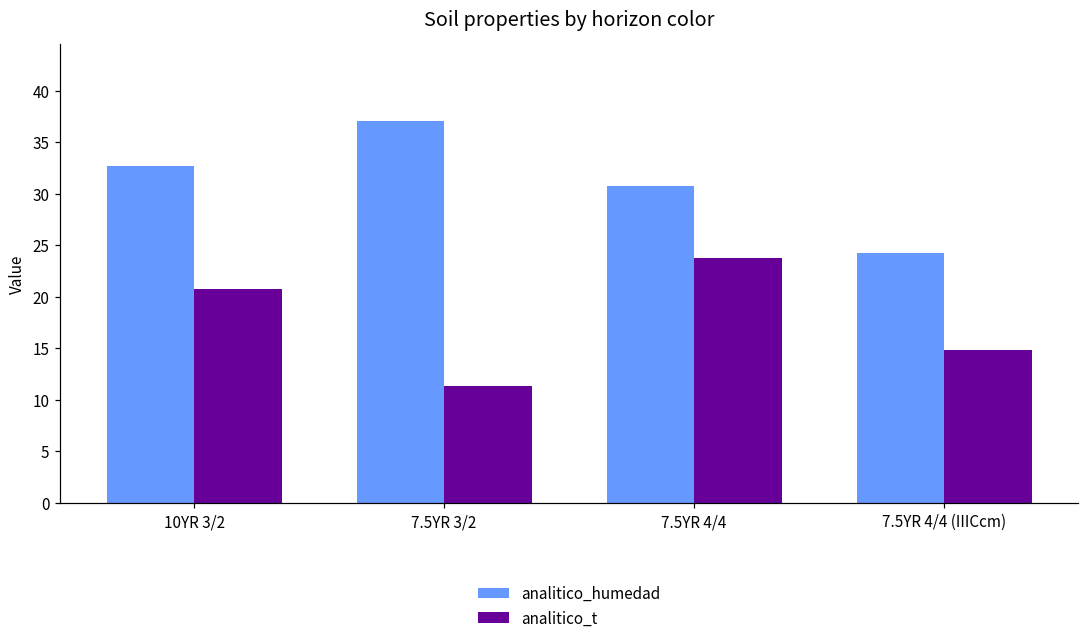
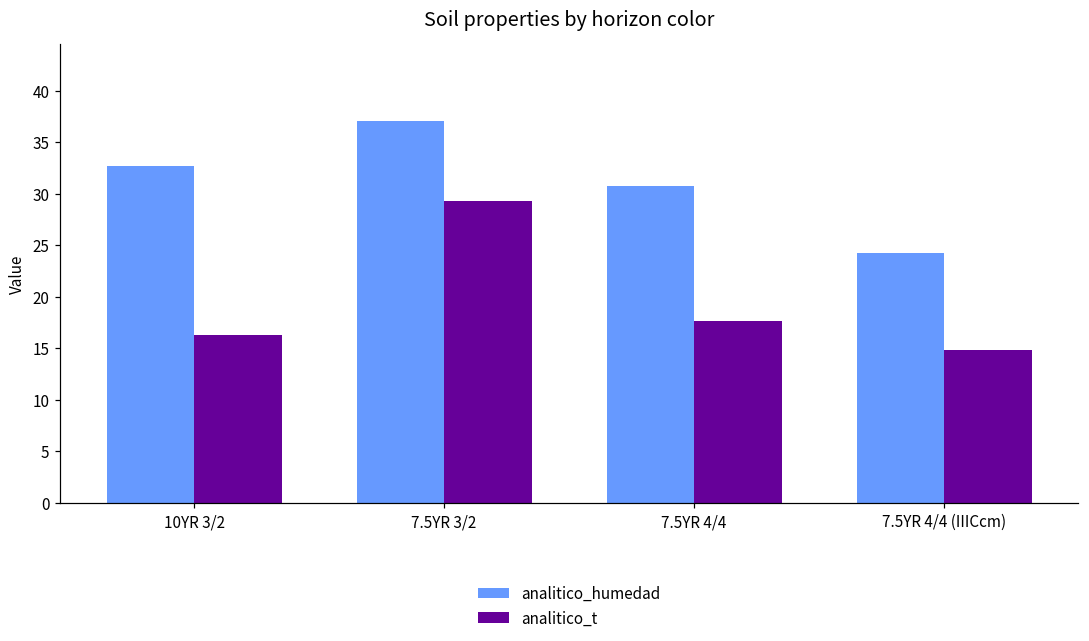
analitico_t, 10YR 3/2: 21 -> 16
analitico_t, 7.5YR 3/2: 11 -> 29
analitico_t, 7.5YR 4/4: 24 -> 18
